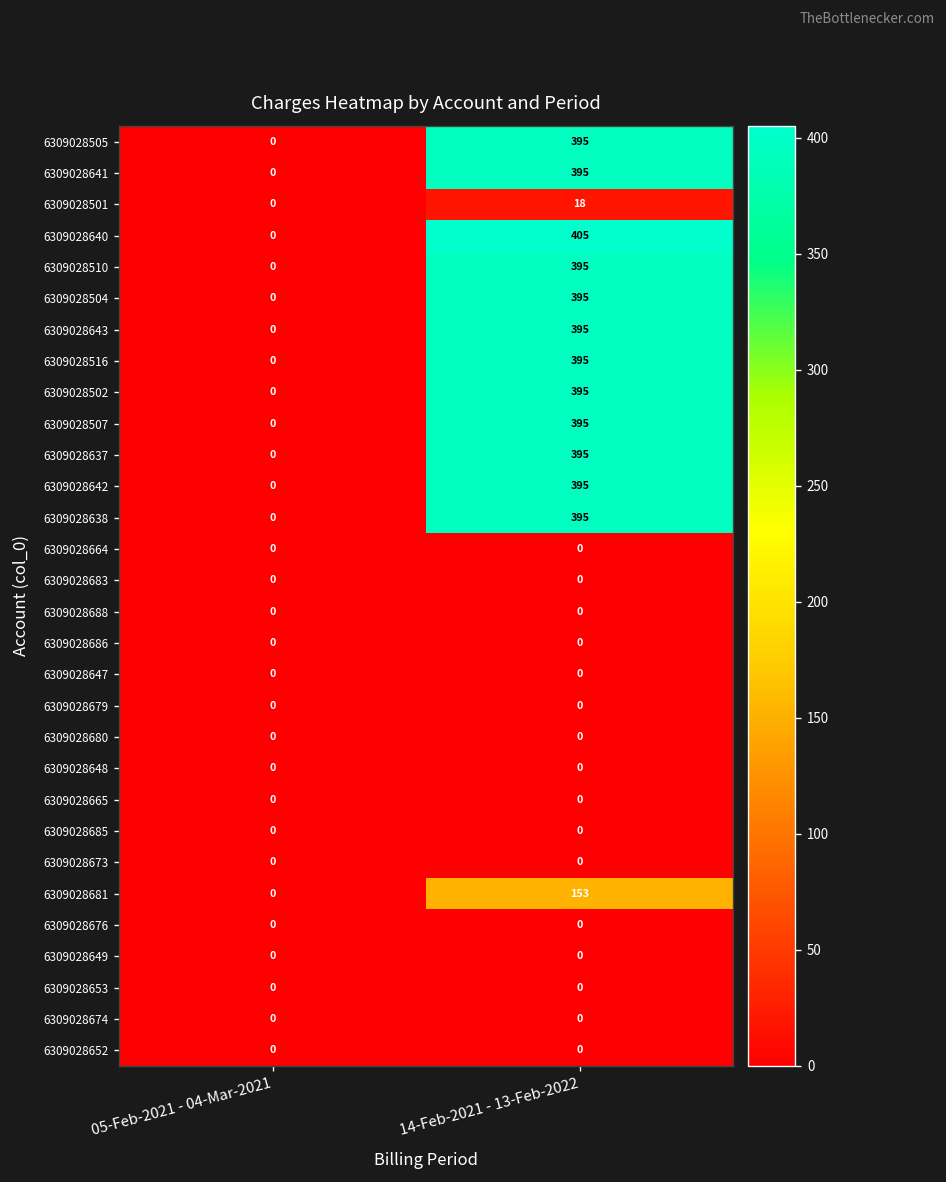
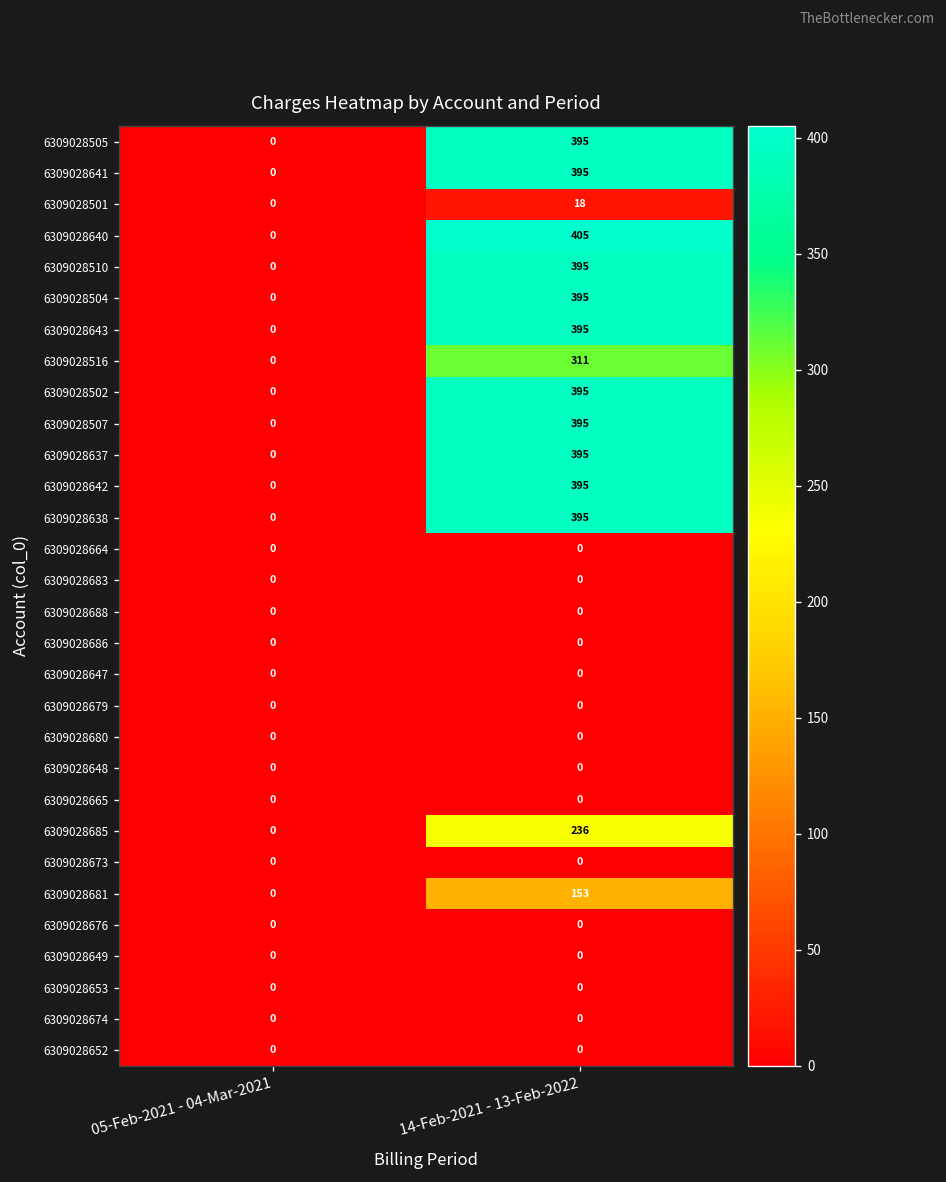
6309028516, 14-Feb-2021 - 13-Feb-2022: 395 -> 311
6309028685, 14-Feb-2021 - 13-Feb-2022: 0 -> 236
